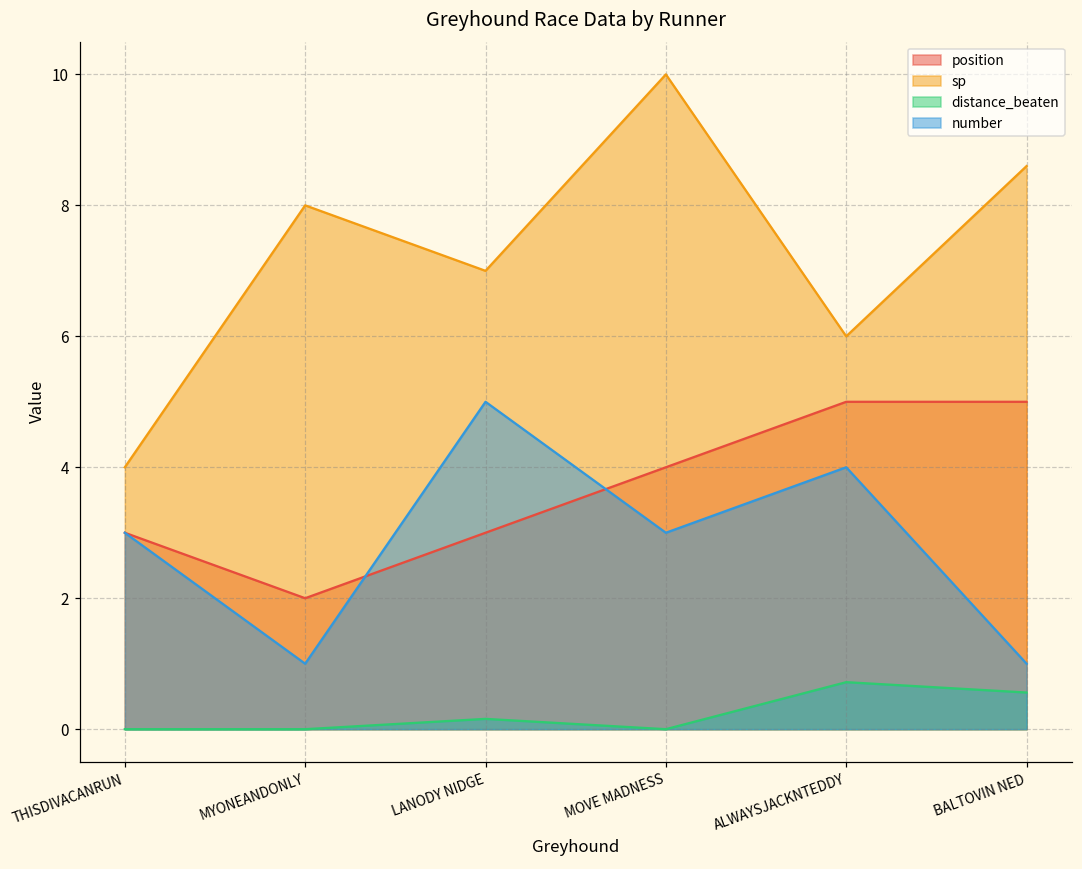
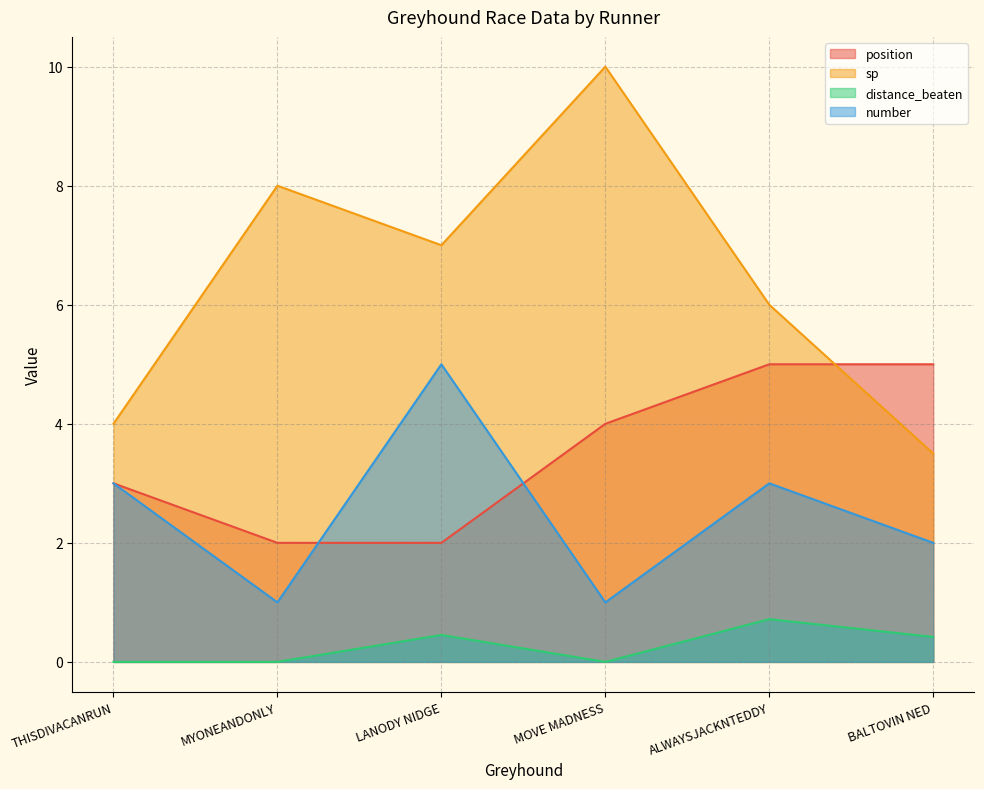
position, LANODY NIDGE: 3 -> 2
distance_beaten, LANODY NIDGE: 0.2 -> 0.5
number, MOVE MADNESS: 3 -> 1
number, ALWAYSJACKNTEDDY: 4 -> 3
sp, BALTOVIN NED: 8.6 -> 3.5
distance_beaten, BALTOVIN NED: 0.6 -> 0.4
number, BALTOVIN NED: 1 -> 2
